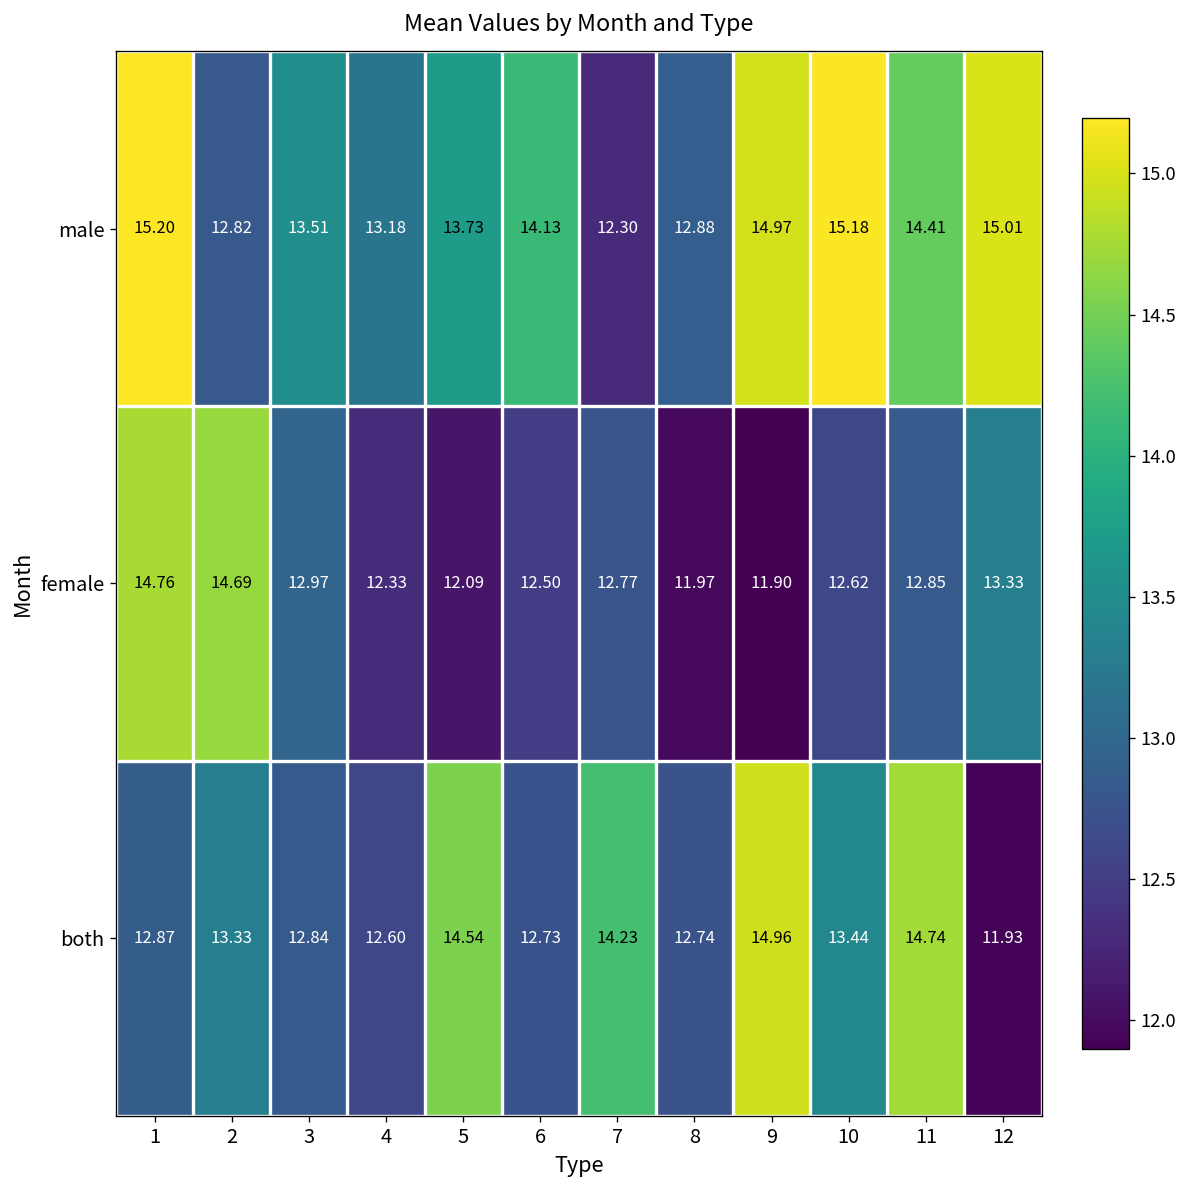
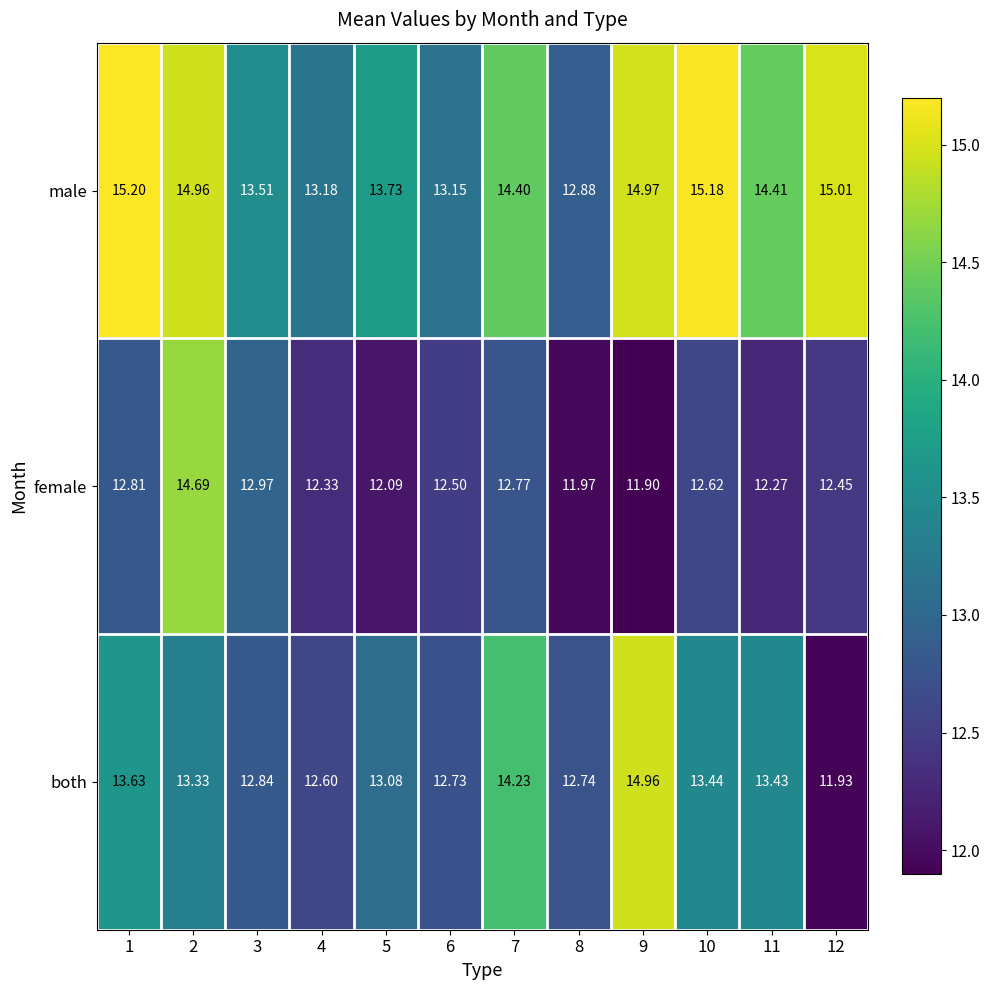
male, 2: 12.82 -> 14.96
male, 6: 14.13 -> 13.15
male, 7: 12.30 -> 14.40
female, 1: 14.76 -> 12.81
female, 11: 12.85 -> 12.27
female, 12: 13.33 -> 12.45
both, 1: 12.87 -> 13.63
both, 5: 14.54 -> 13.08
both, 11: 14.74 -> 13.43
